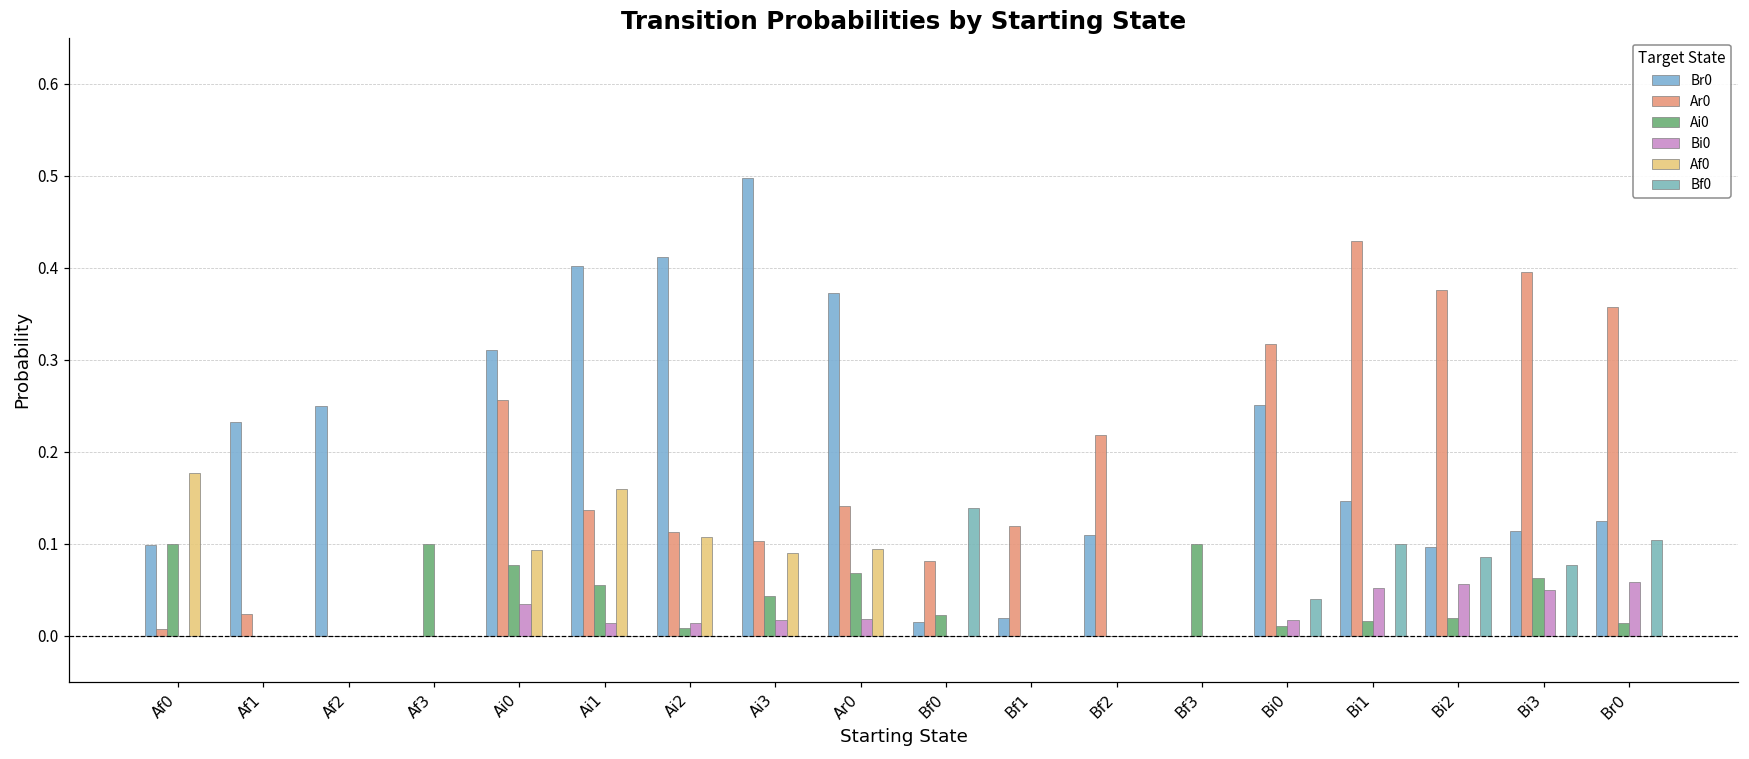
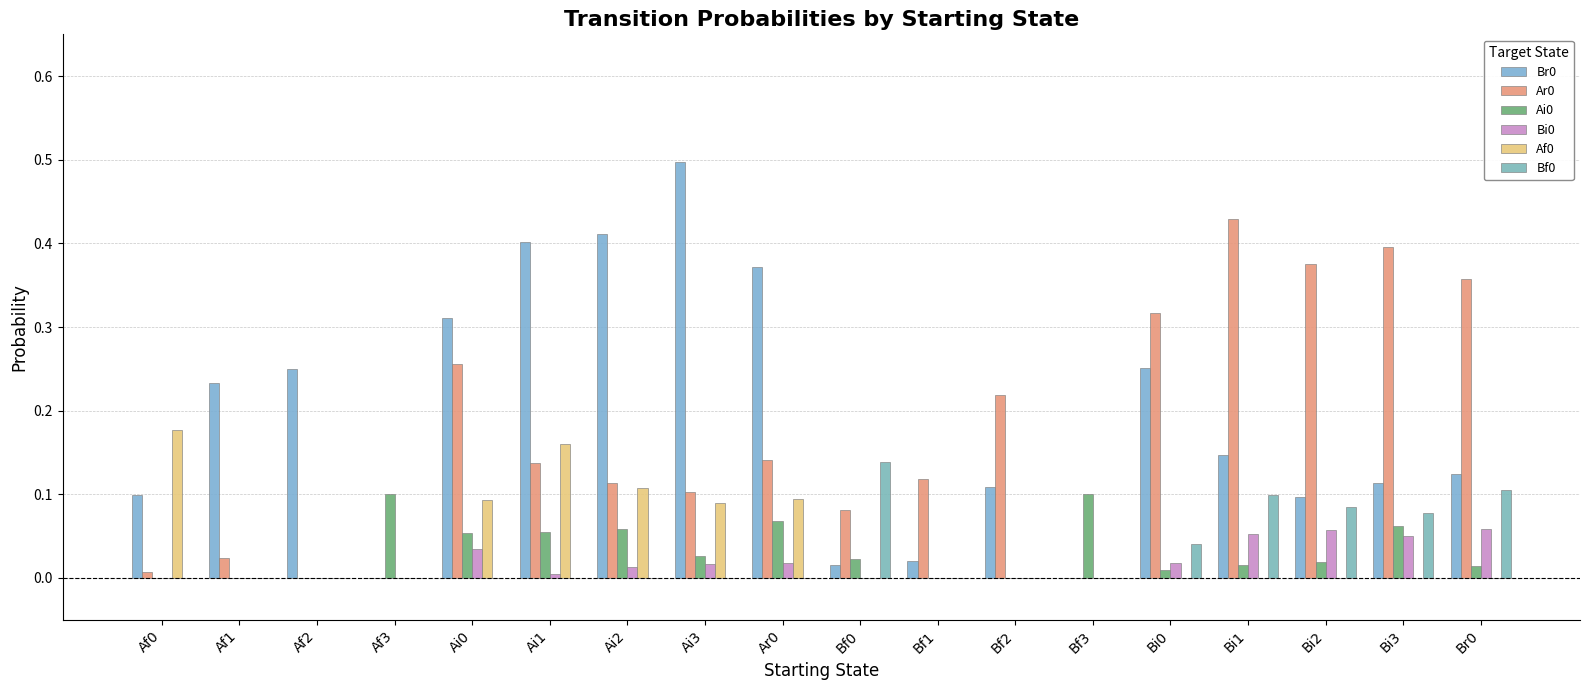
Ai0, Af0: 0.1 -> 0.0
Ai0, Ai0: 0.08 -> 0.05
Bi0, Ai1: 0.01 -> 0.00
Ai0, Ai2: 0.01 -> 0.06
Ai0, Ai3: 0.04 -> 0.03
